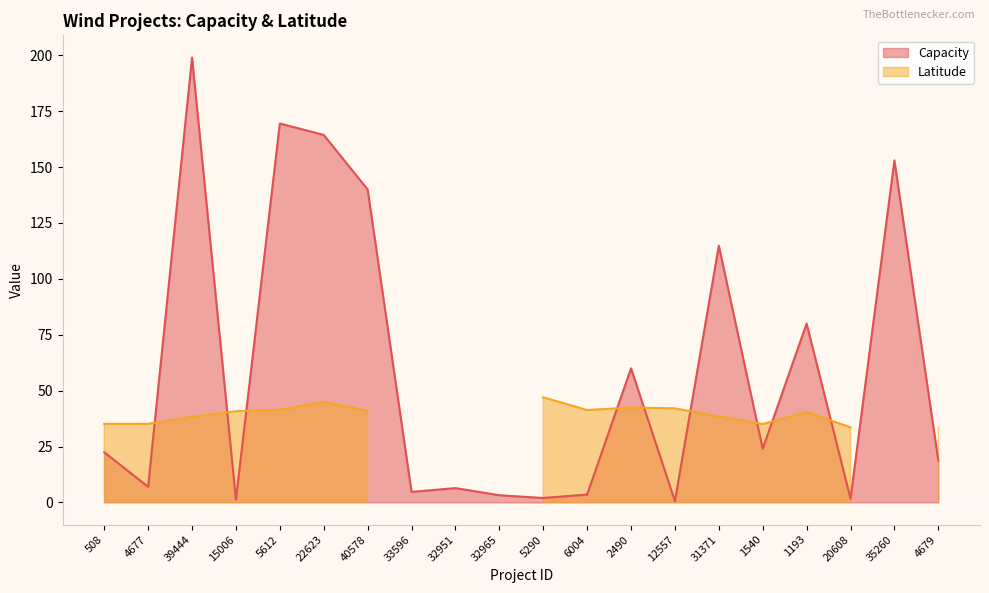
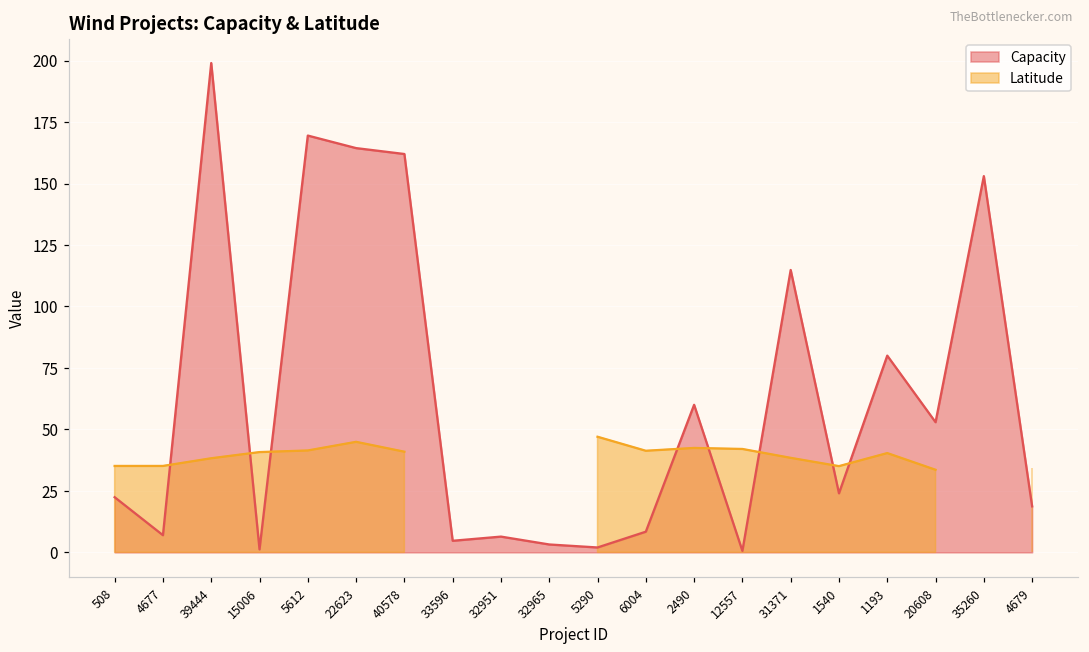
Capacity, 40578: 140 -> 162
Capacity, 6004: 4 -> 8
Capacity, 20608: 2 -> 53
